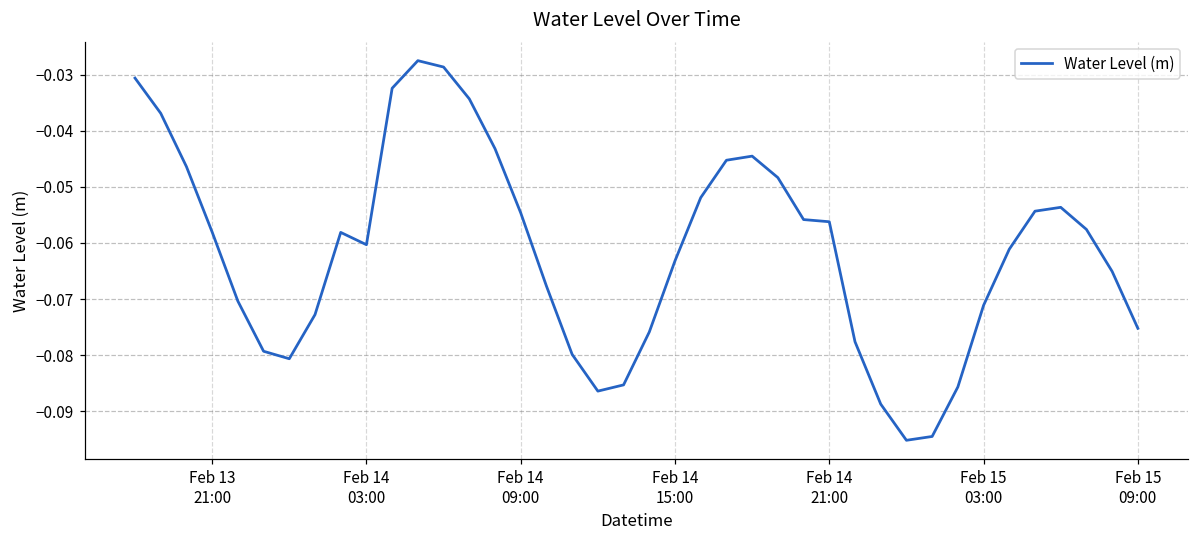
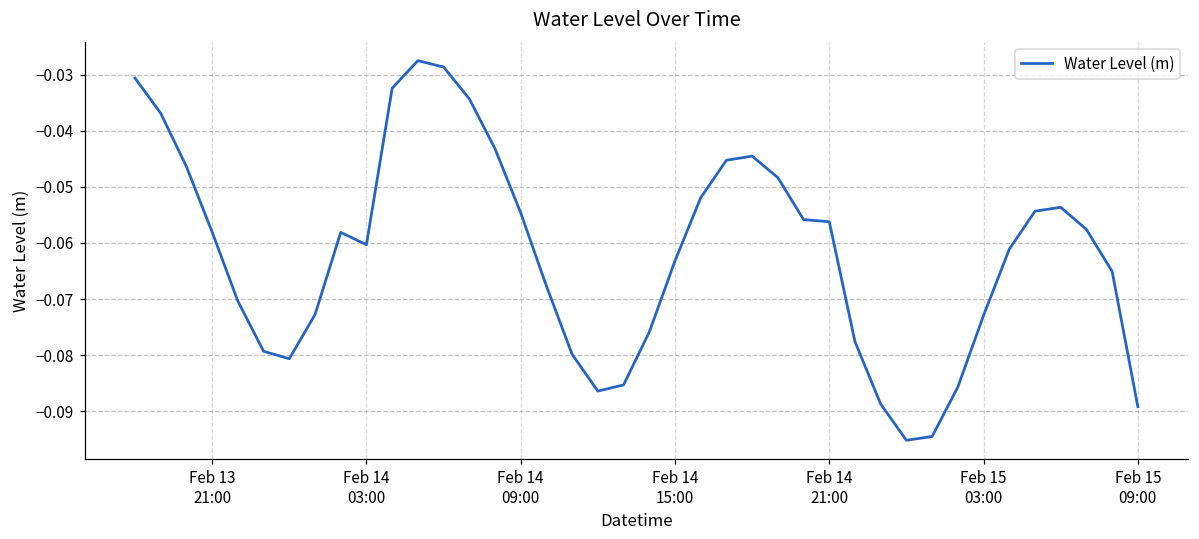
Feb 15 03:00: -0.071 -> -0.073
Feb 15 09:00: -0.075 -> -0.089
